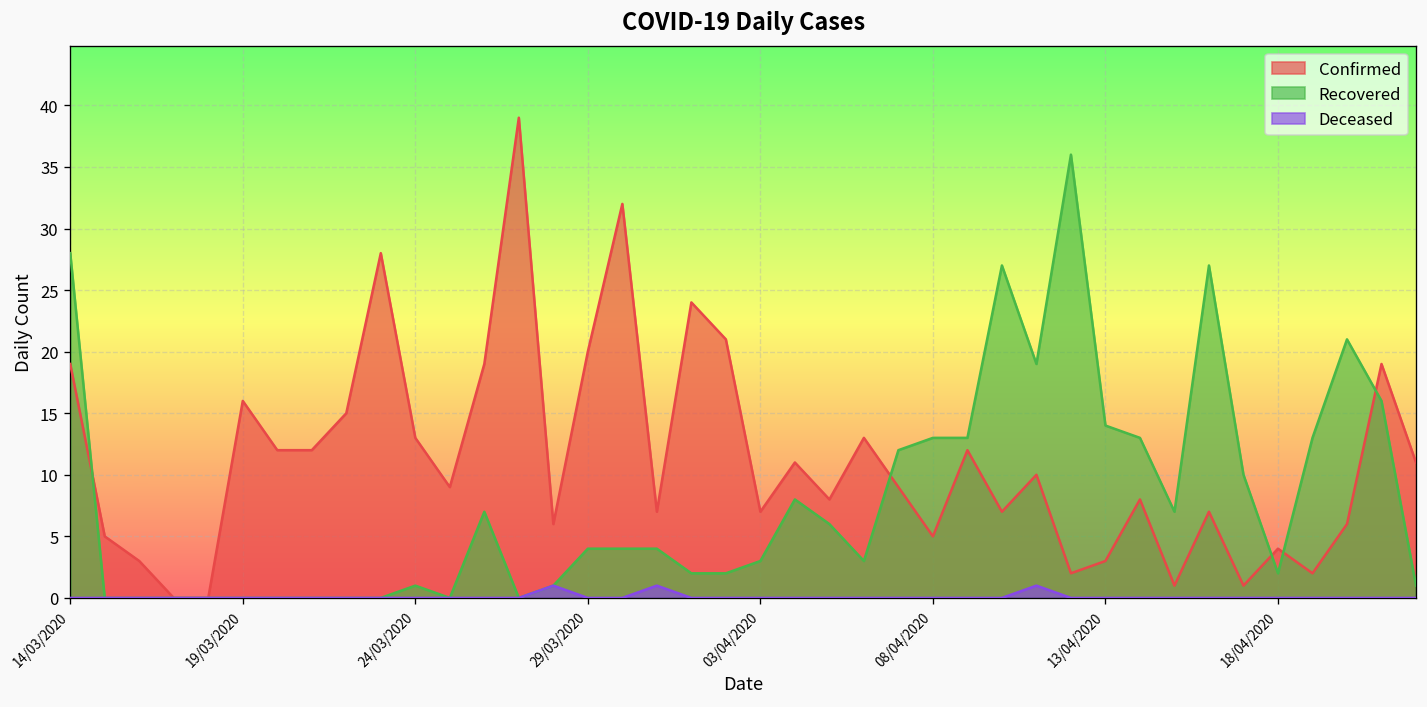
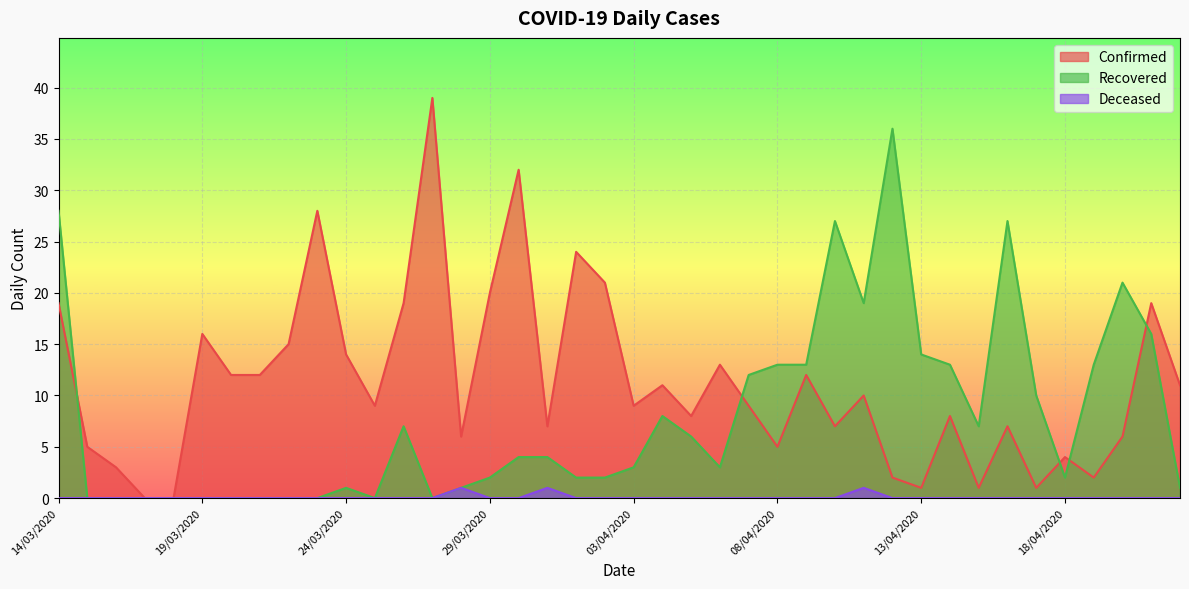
Confirmed, 24/03/2020: 13 -> 14
Recovered, 29/03/2020: 4 -> 2
Confirmed, 03/04/2020: 7 -> 9
Confirmed, 13/04/2020: 3 -> 1
